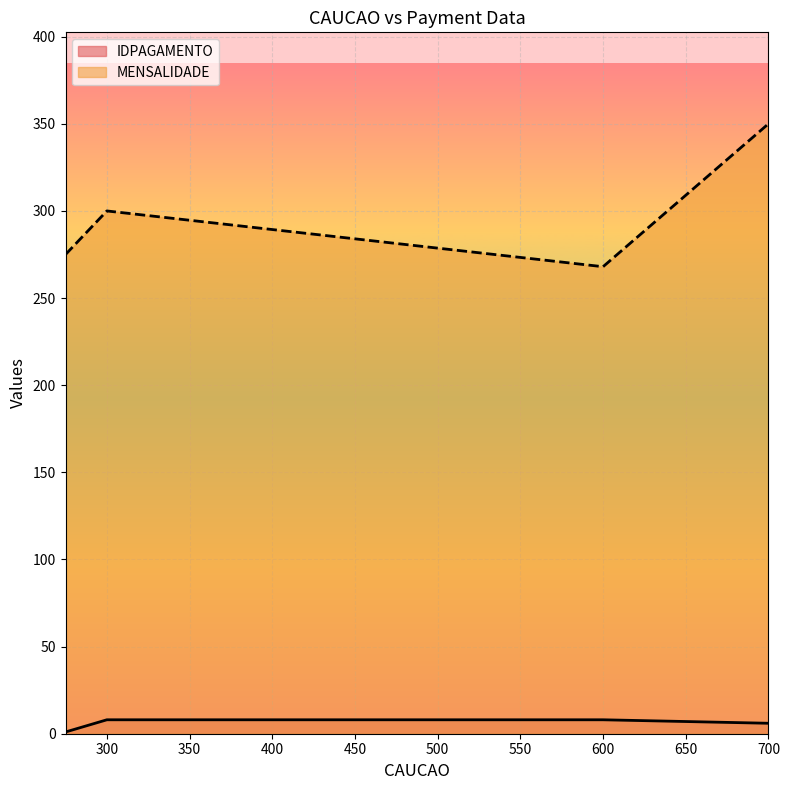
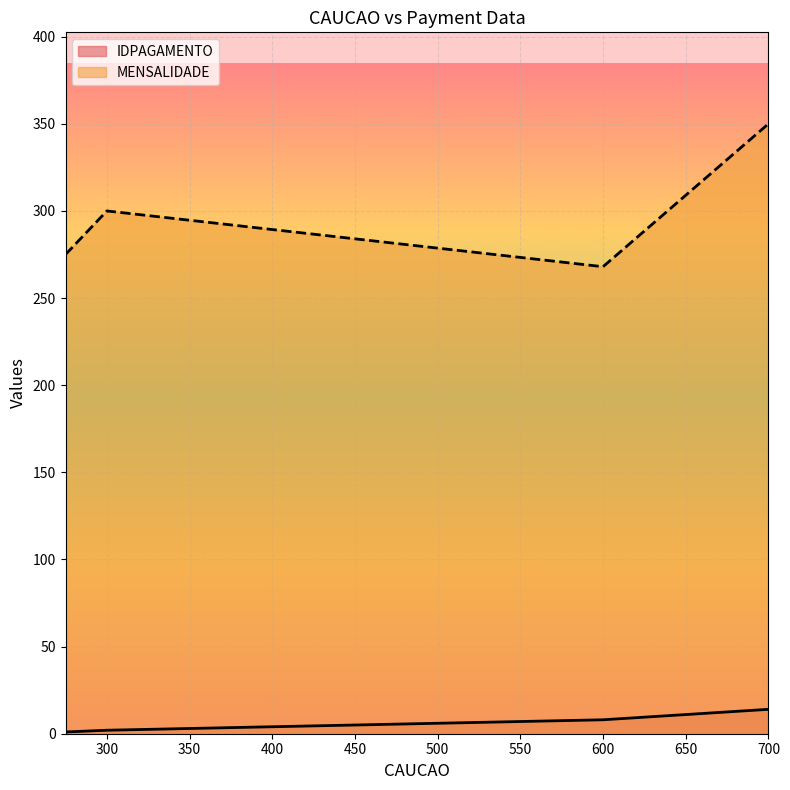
IDPAGAMENTO, 300: 8 -> 2
IDPAGAMENTO, 700: 6 -> 14
